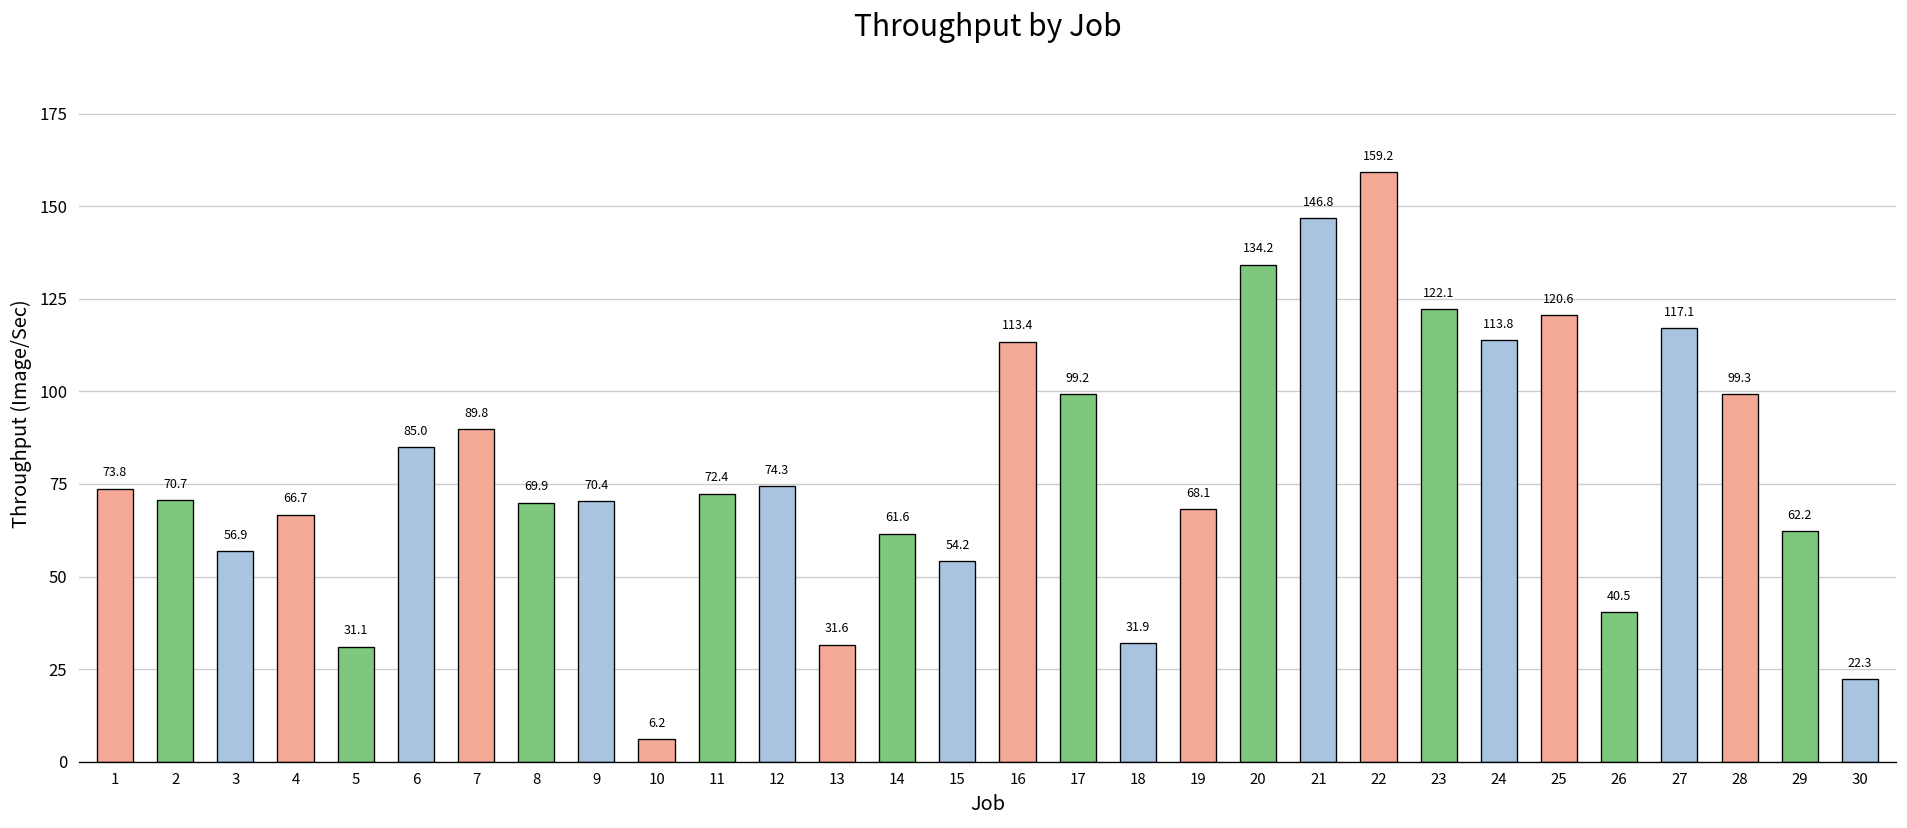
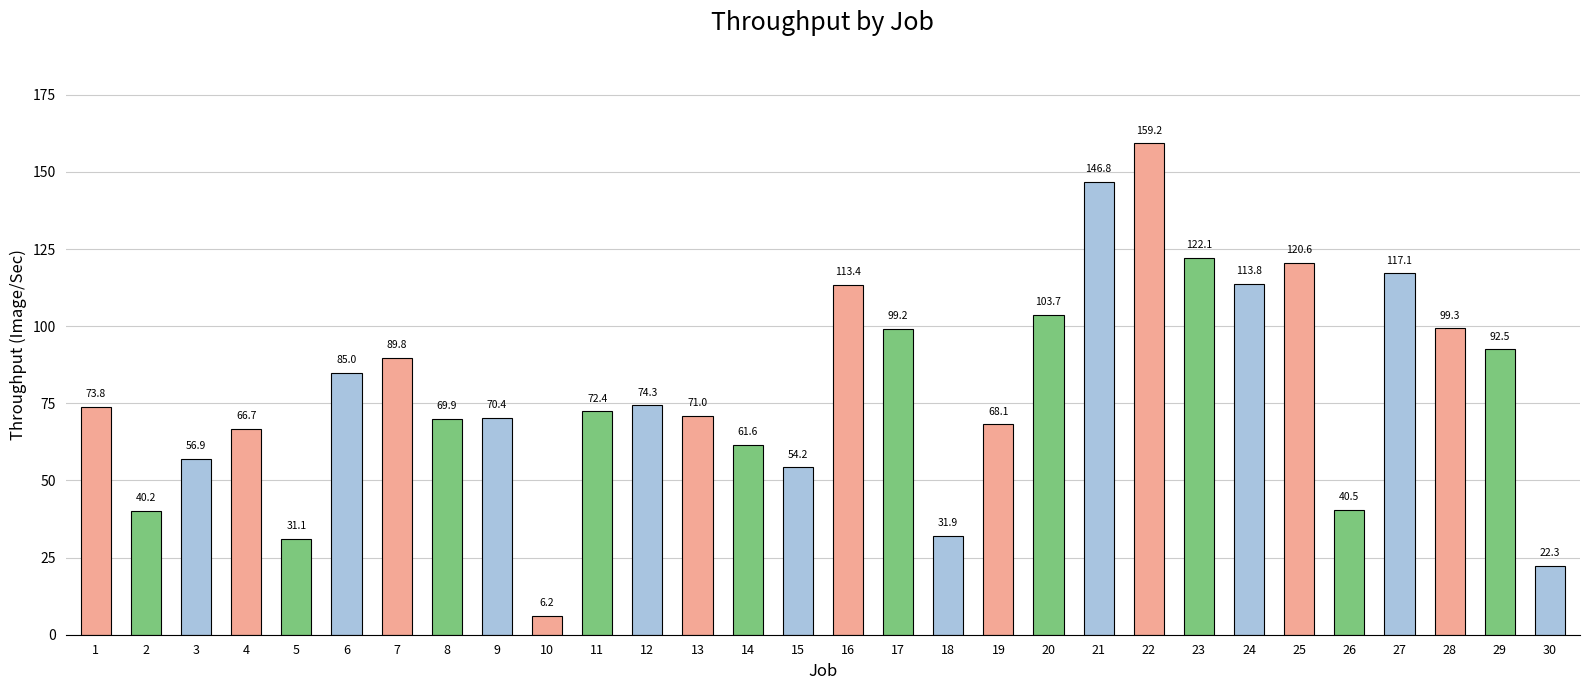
2: 70.7 -> 40.2
13: 31.6 -> 71.0
20: 134.2 -> 103.7
29: 62.2 -> 92.5
